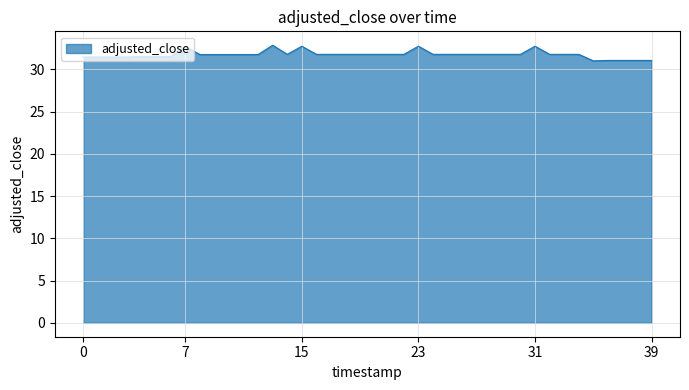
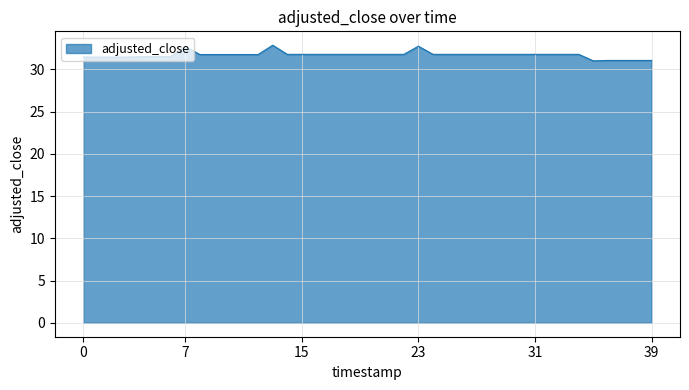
15: 33 -> 32
31: 33 -> 32
